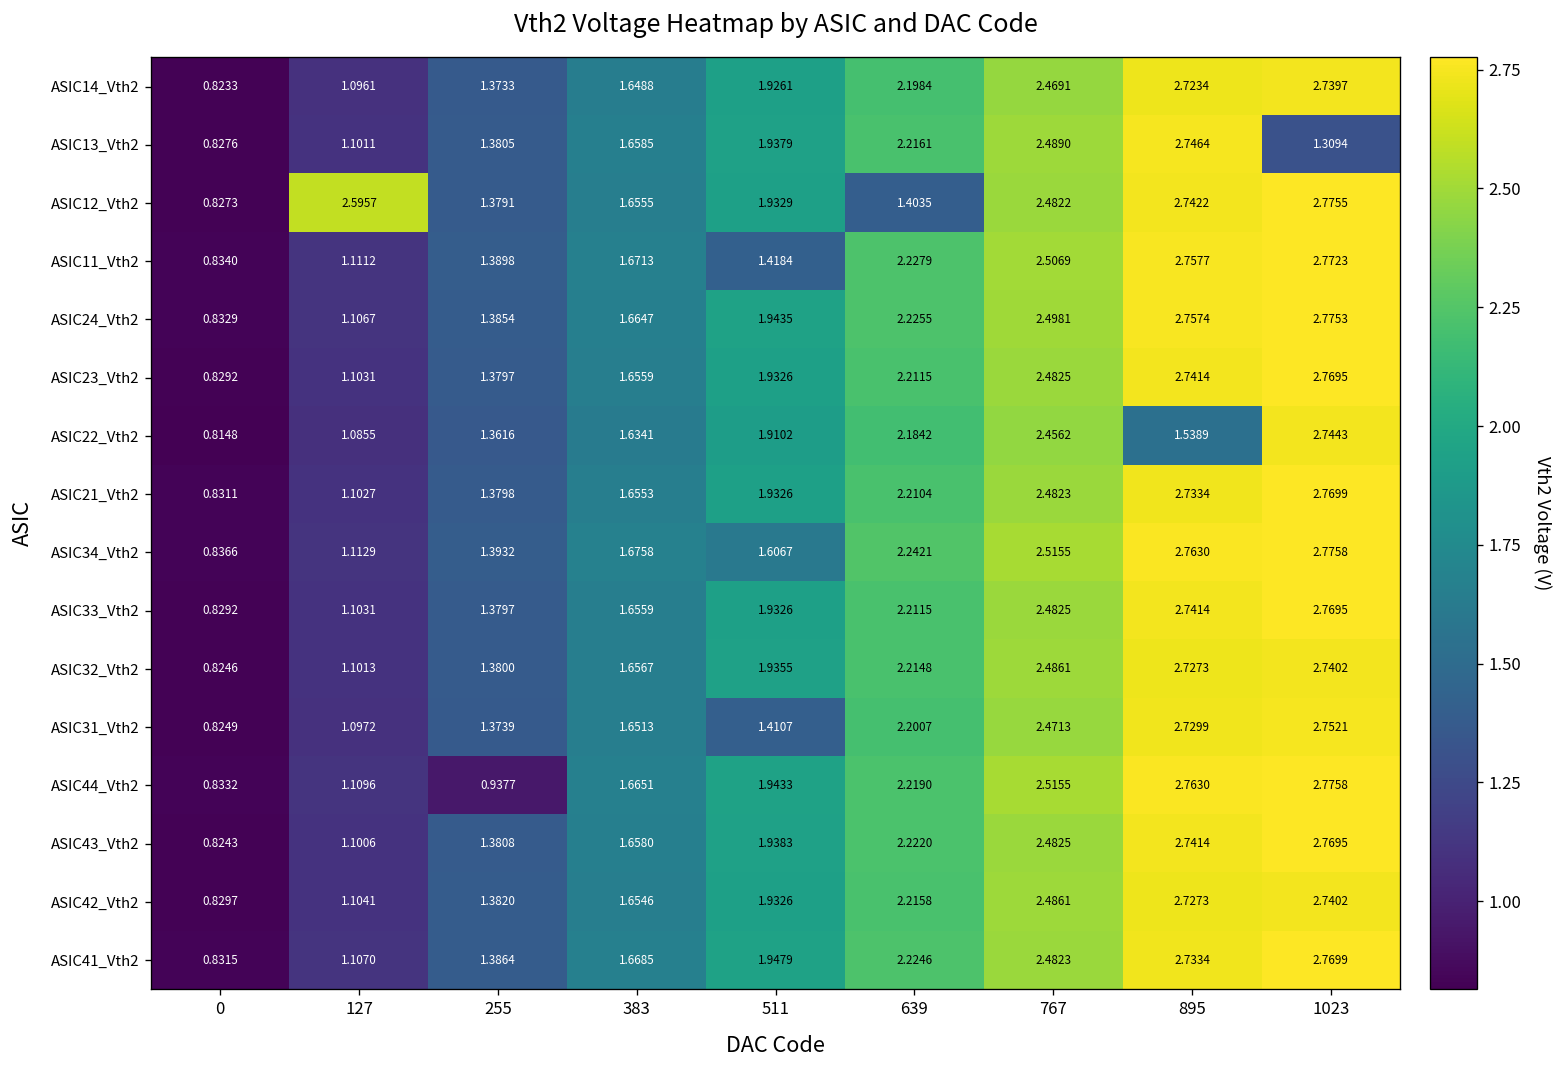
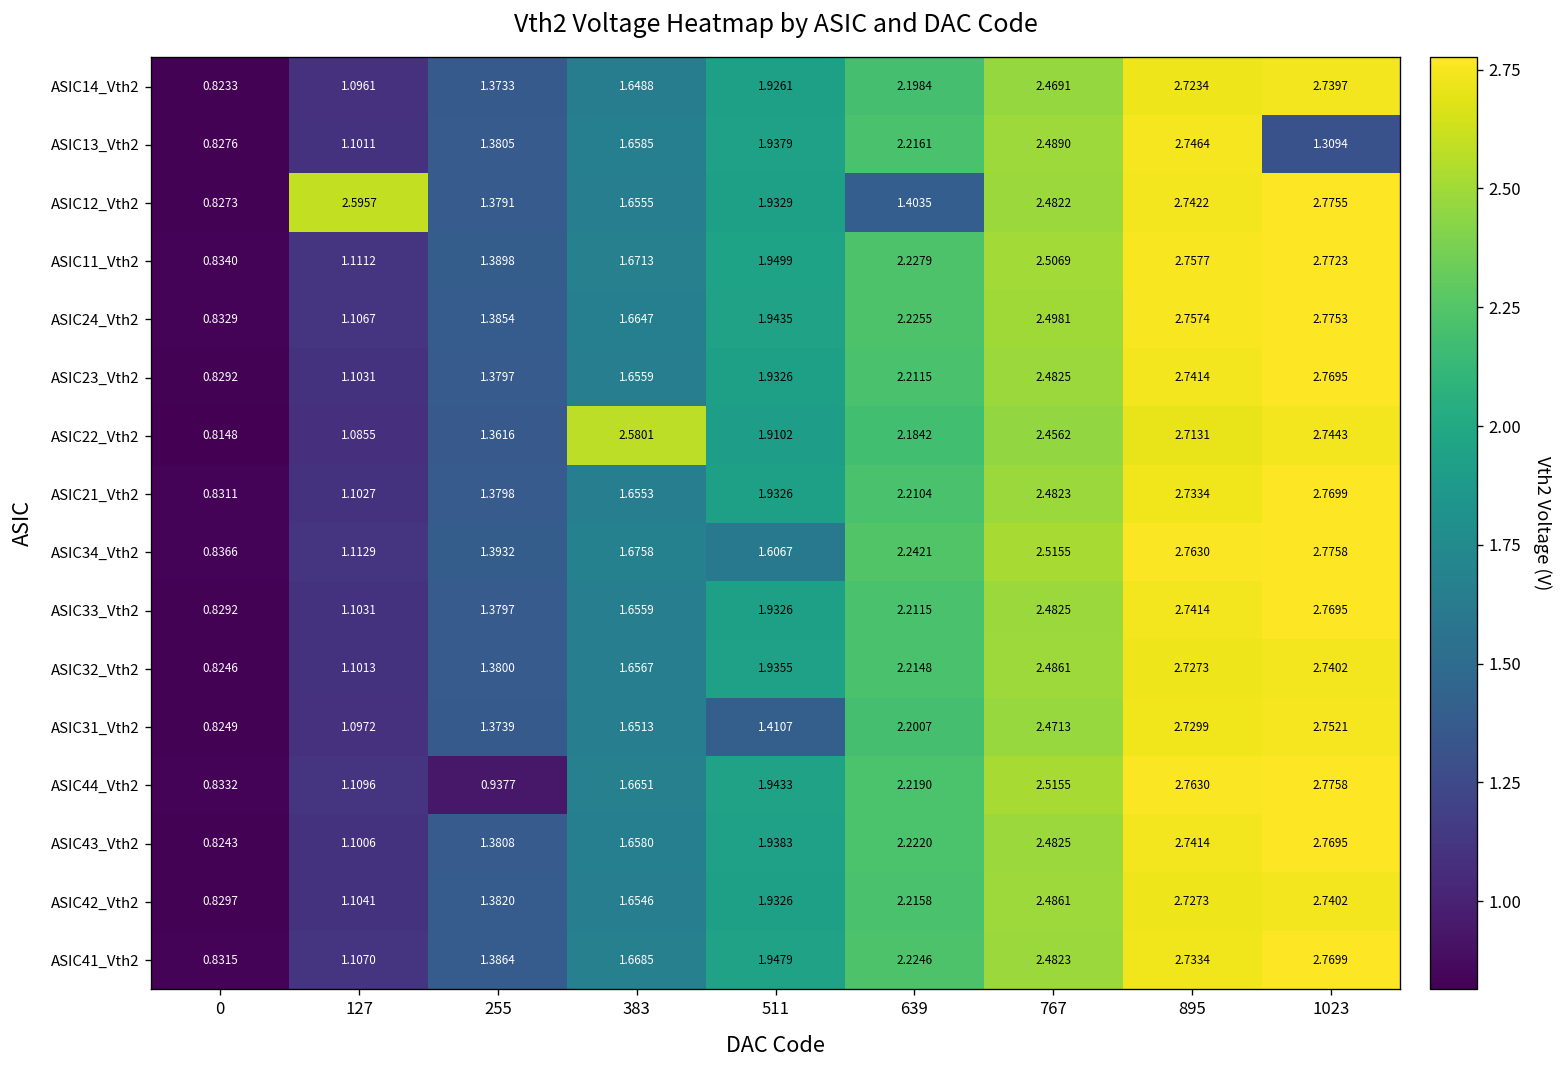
ASIC11_Vth2, 511: 1.4184 -> 1.9499
ASIC22_Vth2, 383: 1.6341 -> 2.5801
ASIC22_Vth2, 895: 1.5389 -> 2.7131
